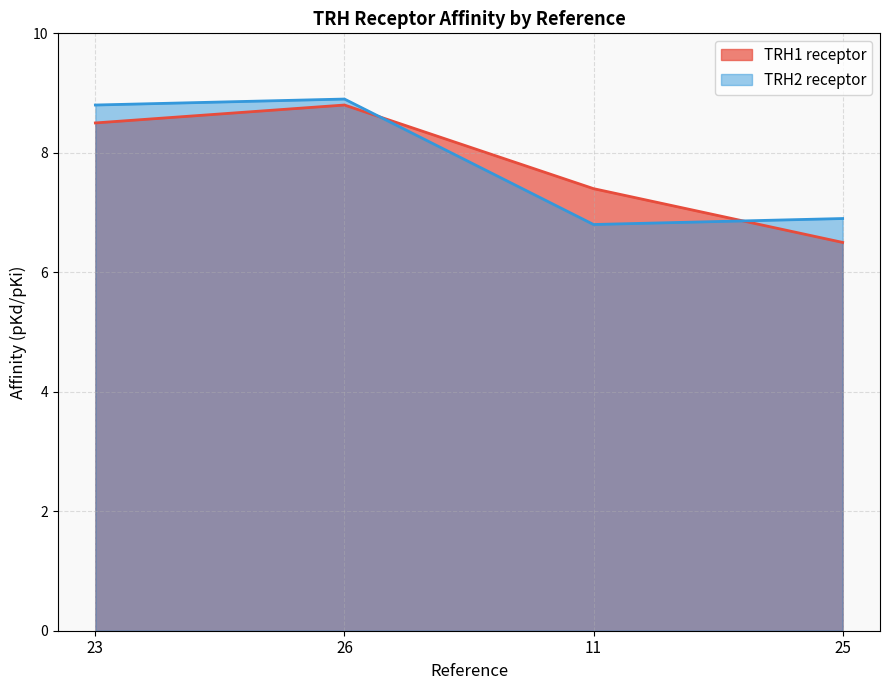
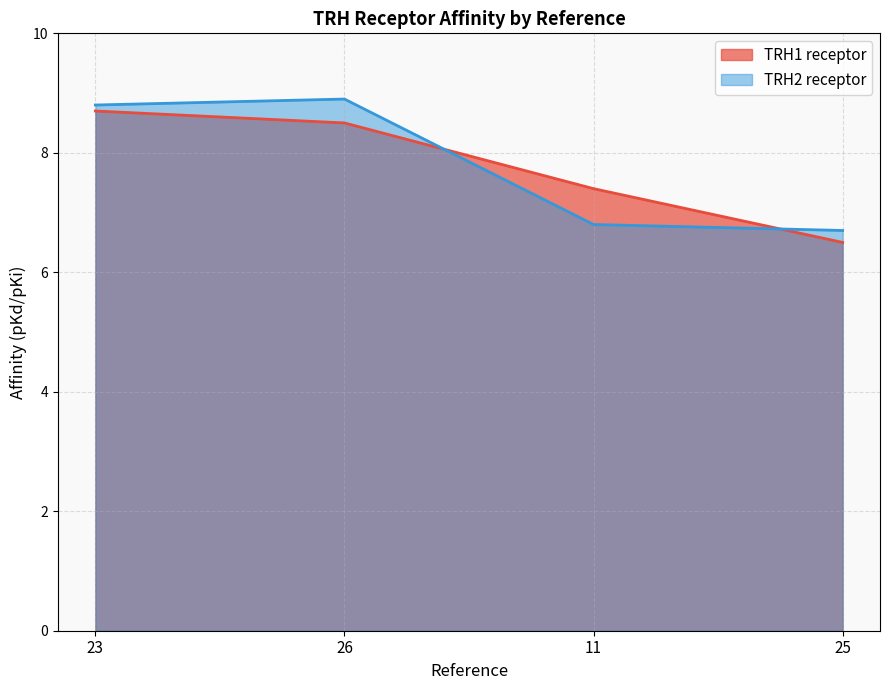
TRH1 receptor, 23: 8.5 -> 8.7
TRH1 receptor, 26: 8.8 -> 8.5
TRH2 receptor, 25: 6.9 -> 6.7
